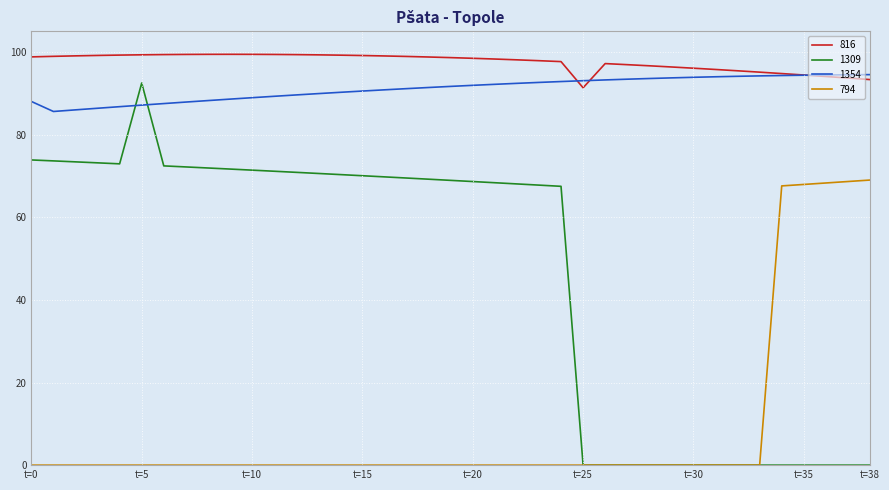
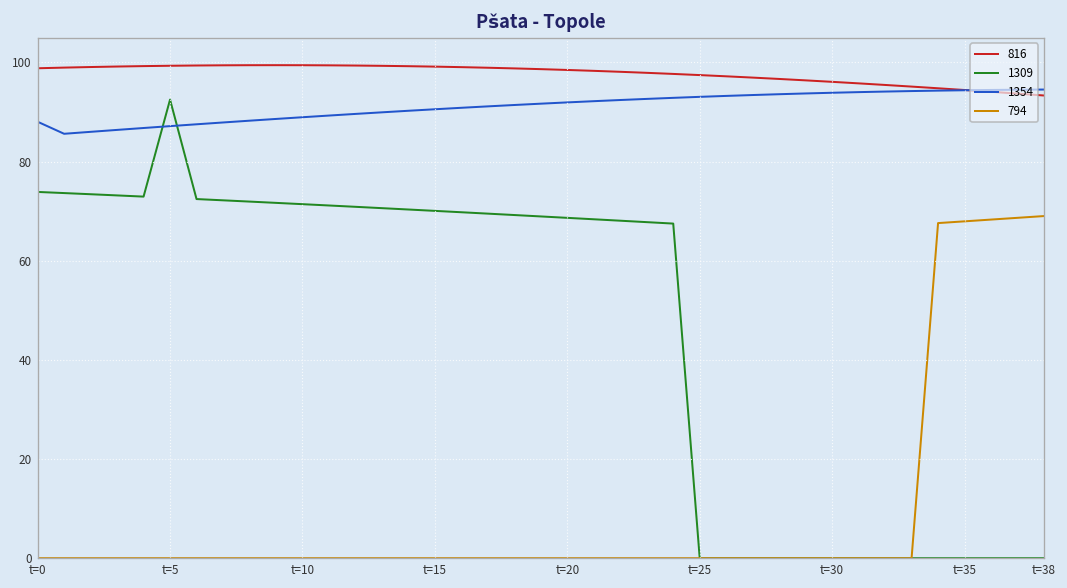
816, t=25: 91 -> 97
